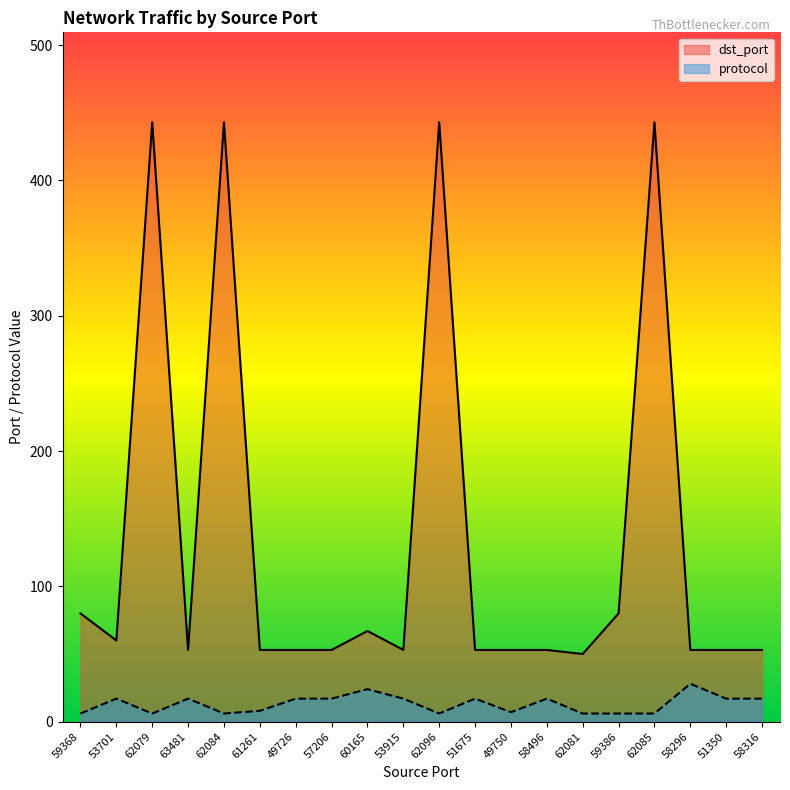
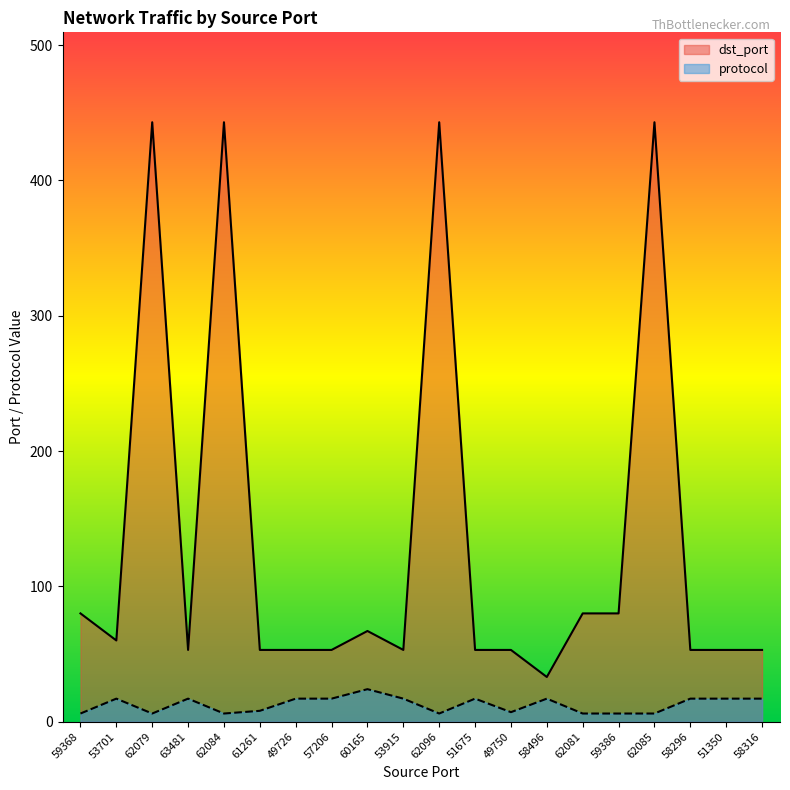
dst_port, 58496: 53 -> 33
dst_port, 62081: 50 -> 80
protocol, 58296: 28 -> 17
